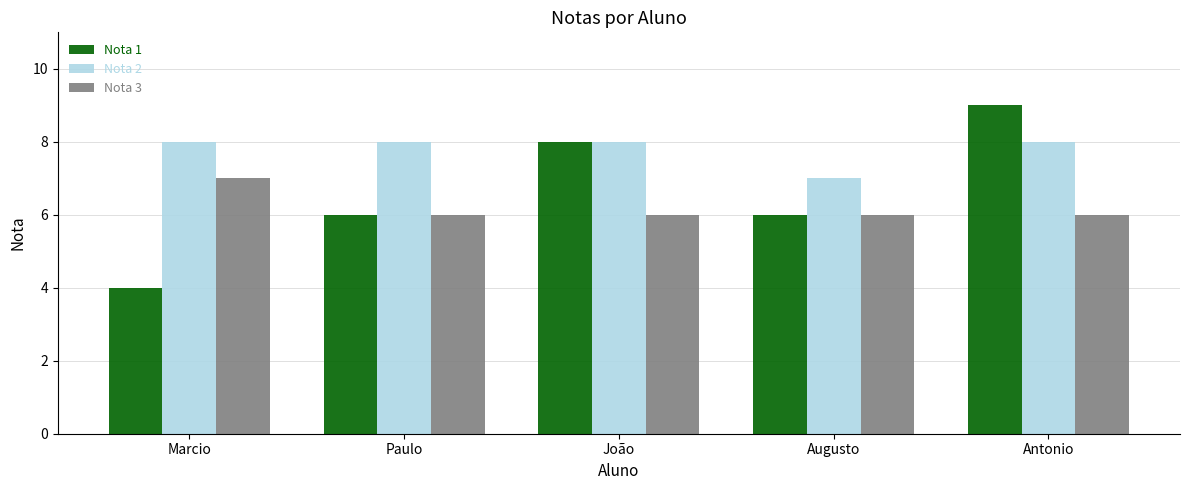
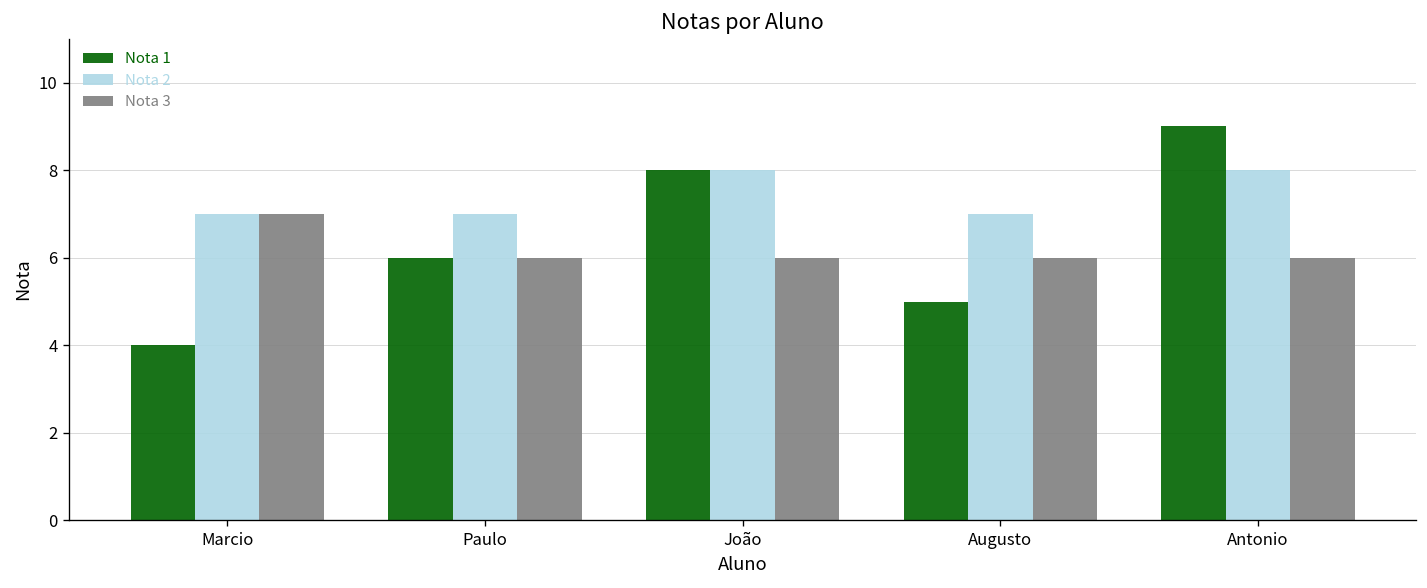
Nota 2, Marcio: 8 -> 7
Nota 2, Paulo: 8 -> 7
Nota 1, Augusto: 6 -> 5
